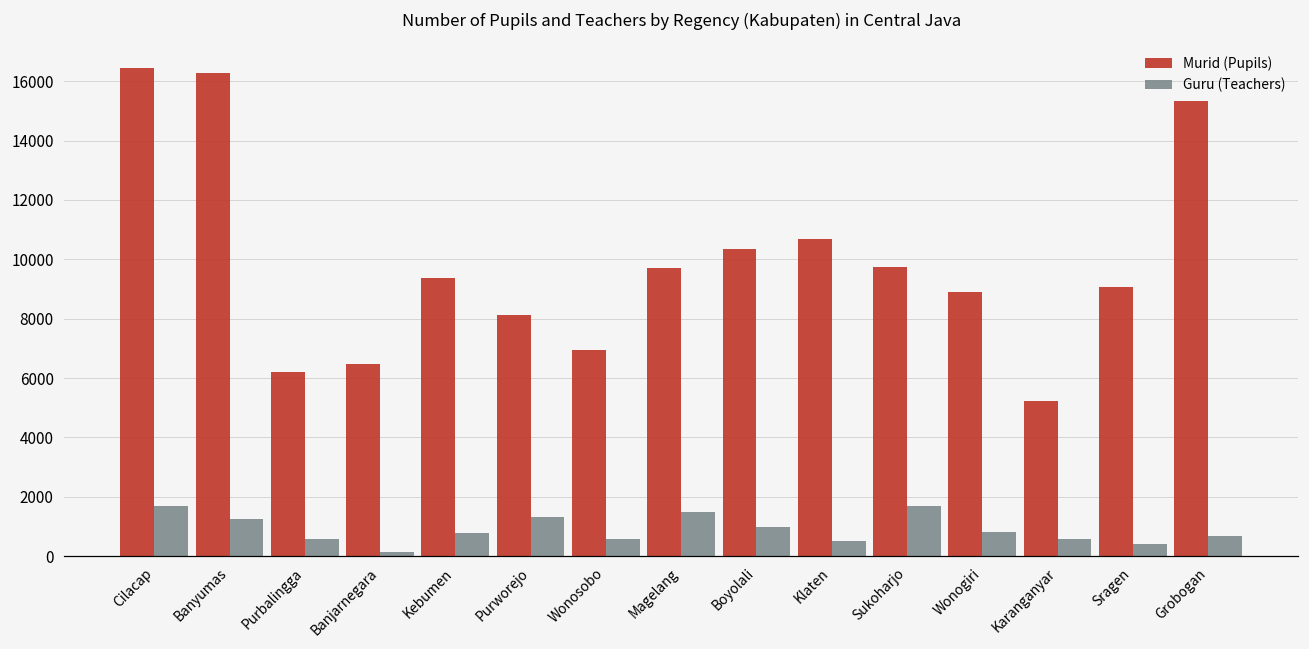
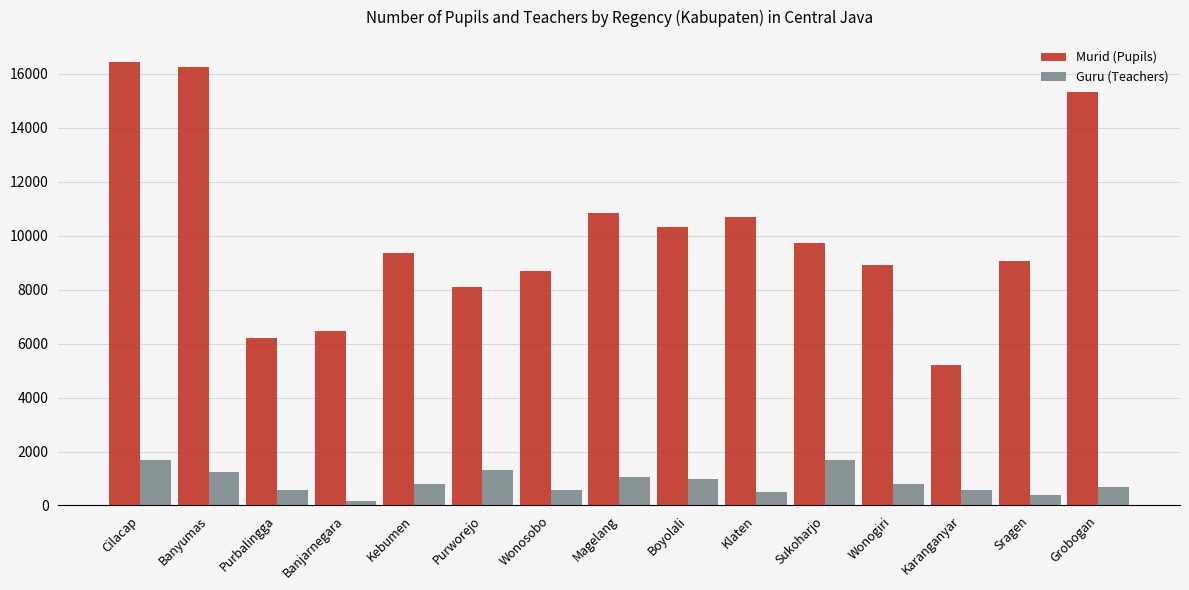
Murid (Pupils), Wonosobo: 7000 -> 8700
Murid (Pupils), Magelang: 9700 -> 10800
Guru (Teachers), Magelang: 1500 -> 1000
